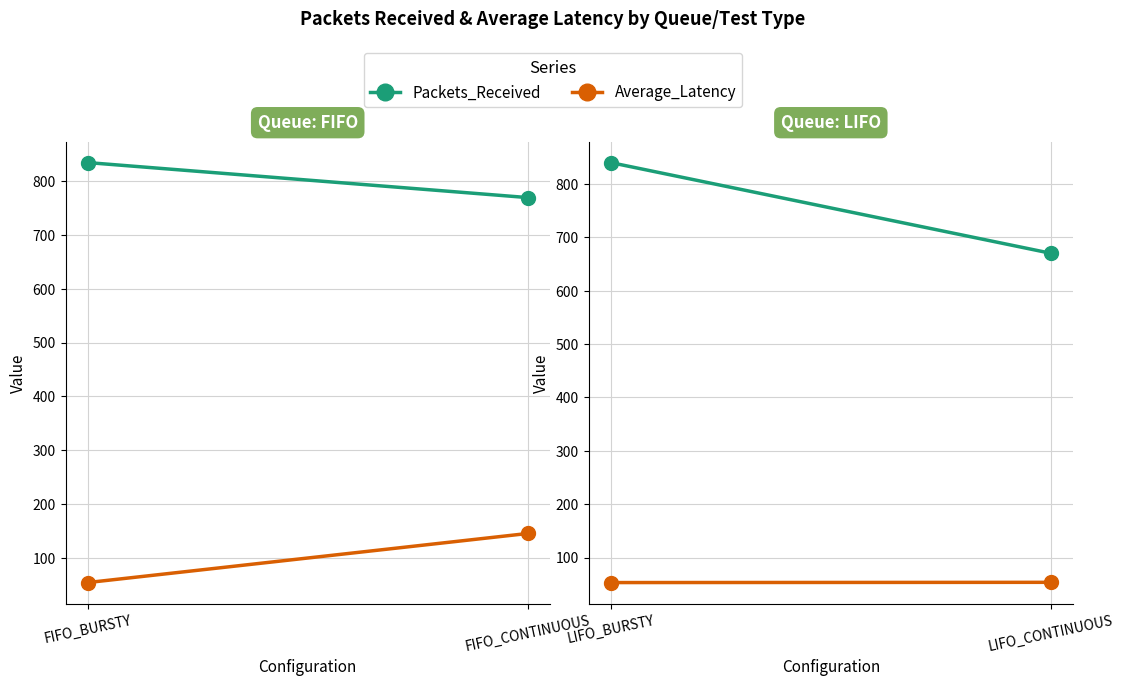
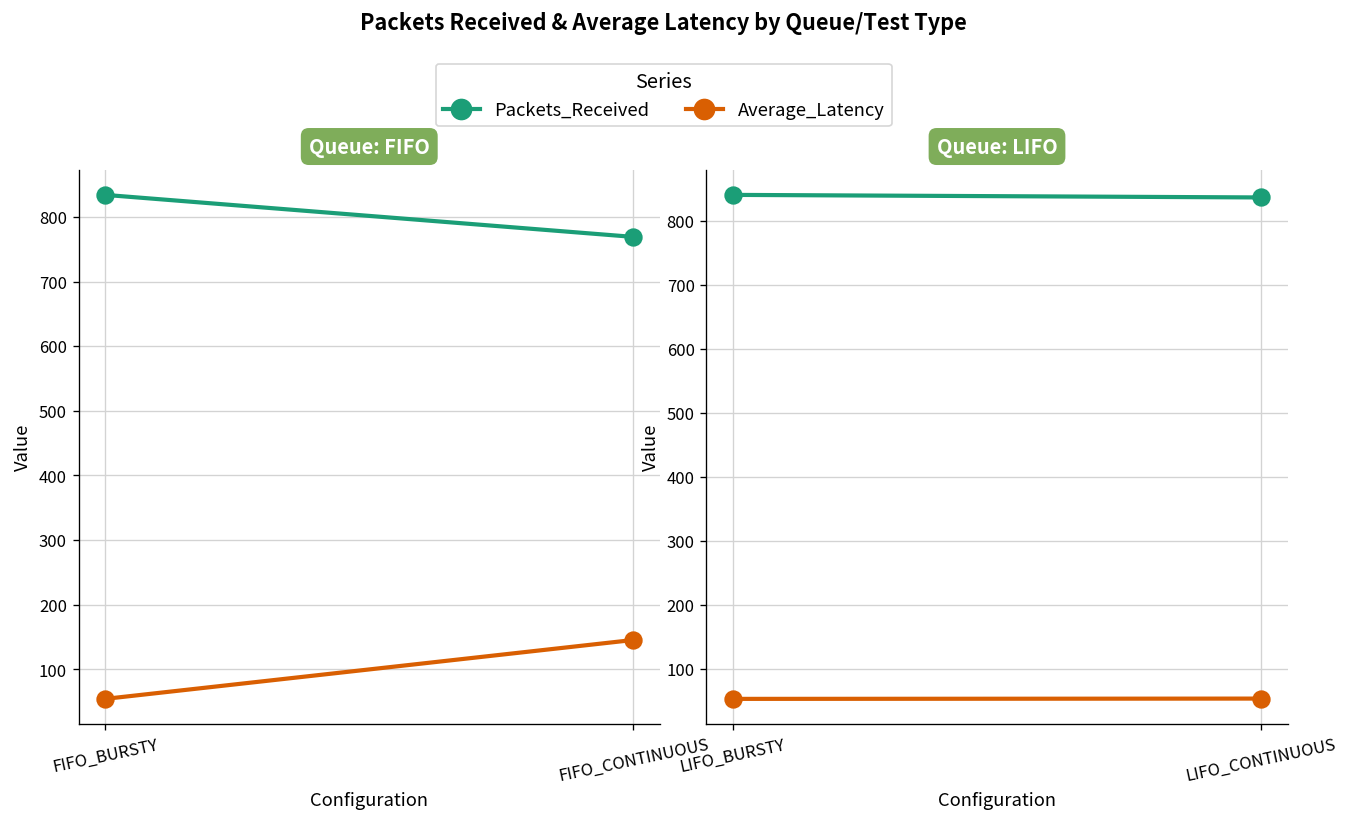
Queue: LIFO, Packets_Received, LIFO_CONTINUOUS: 670 -> 840
